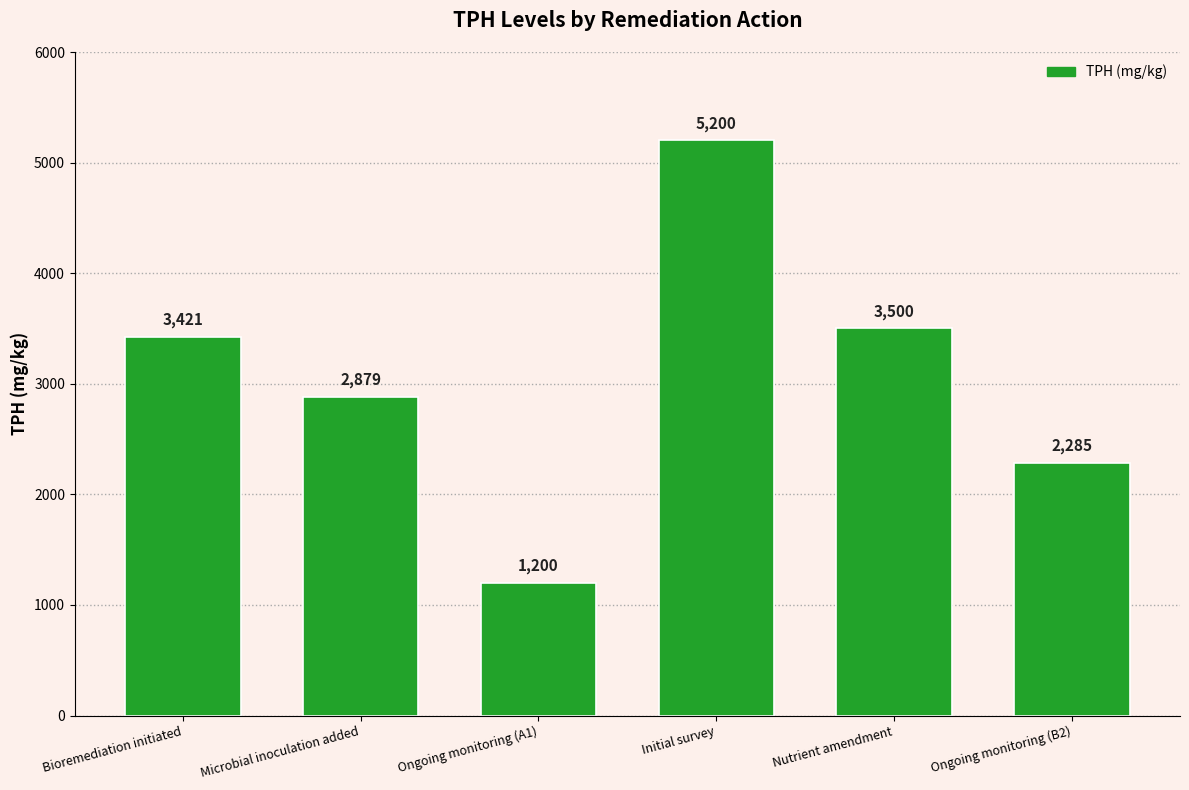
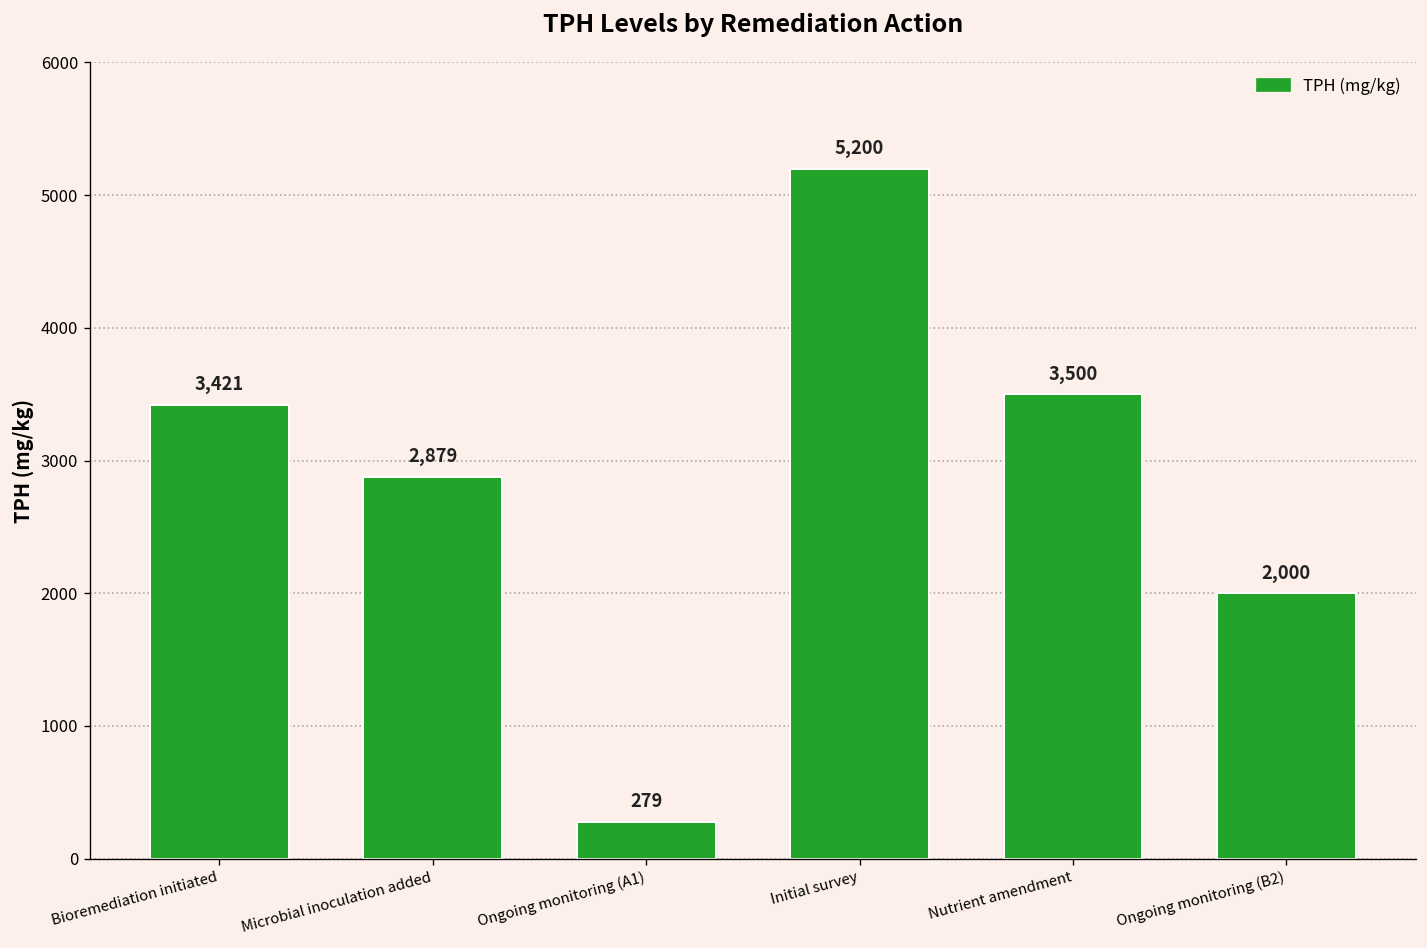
Ongoing monitoring (A1): 1,200 -> 279
Ongoing monitoring (B2): 2,285 -> 2,000
